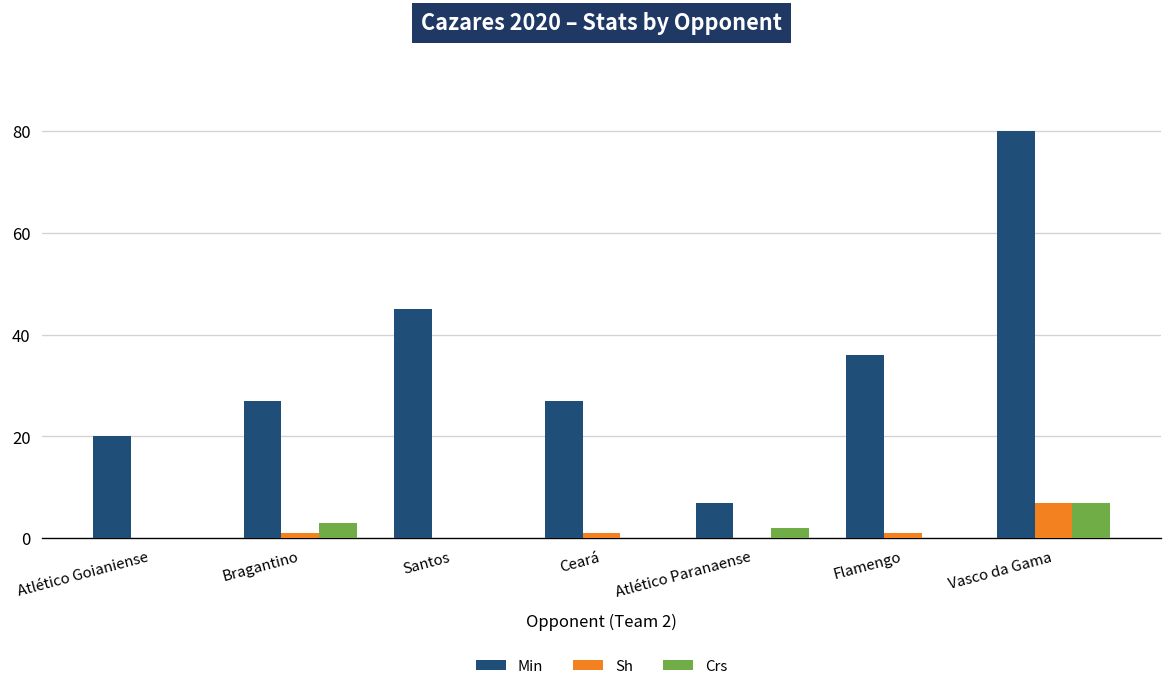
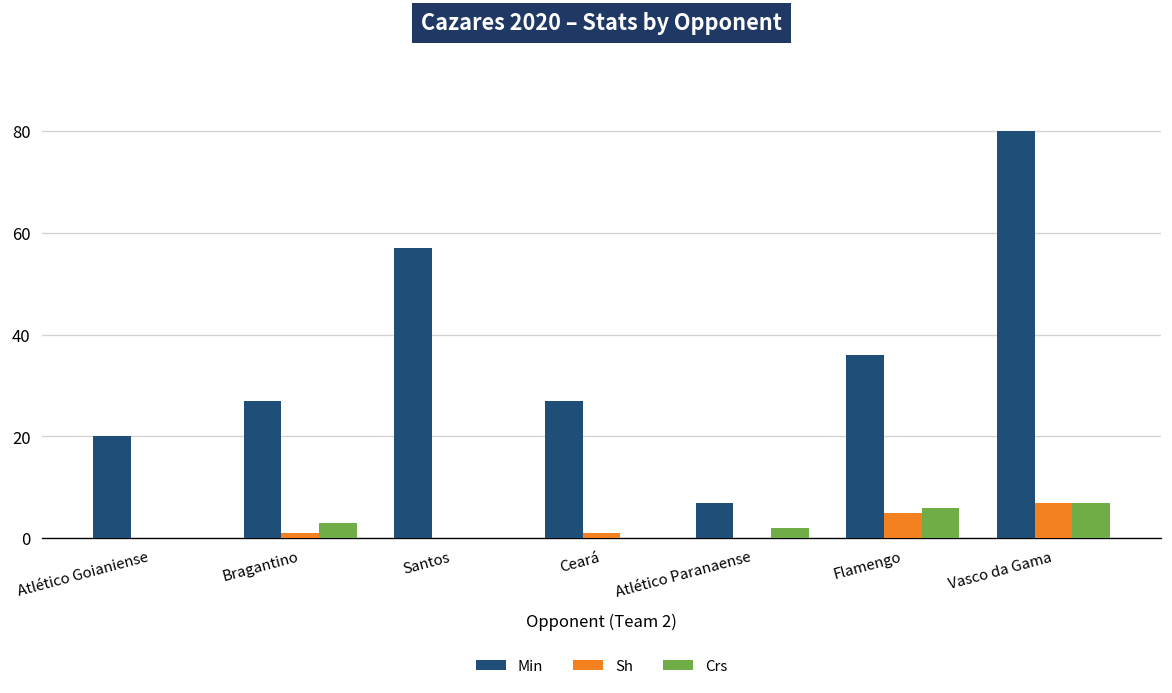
Min, Santos: 45 -> 57
Sh, Flamengo: 1 -> 5
Crs, Flamengo: 0 -> 6
